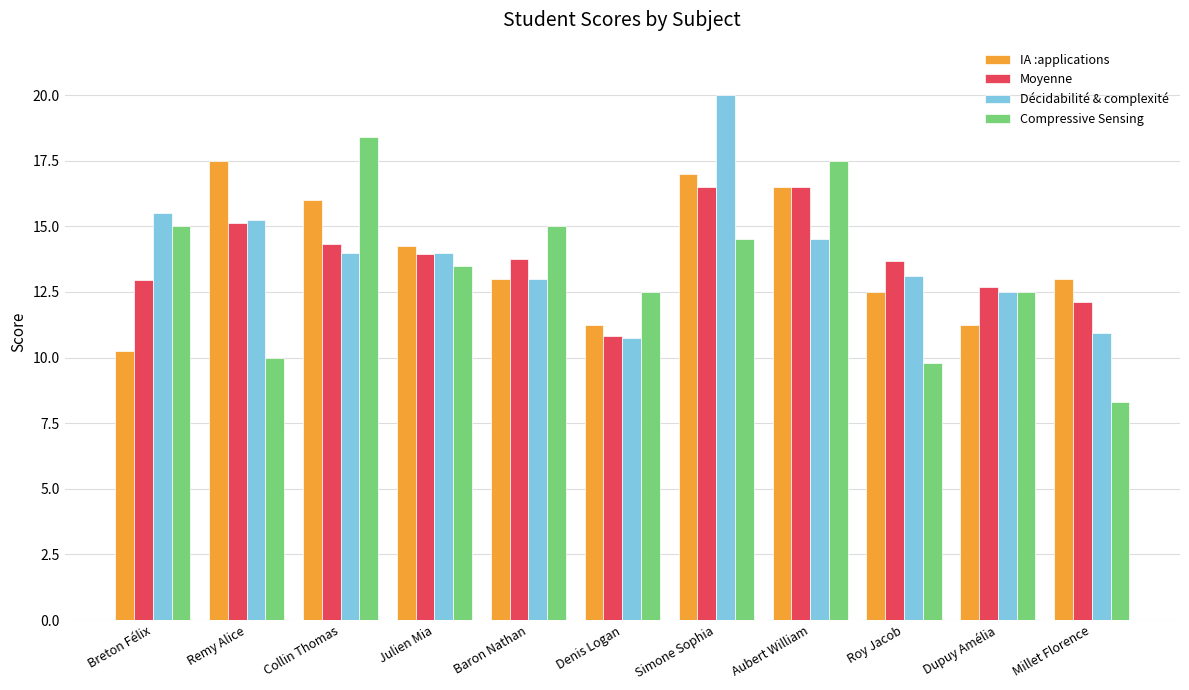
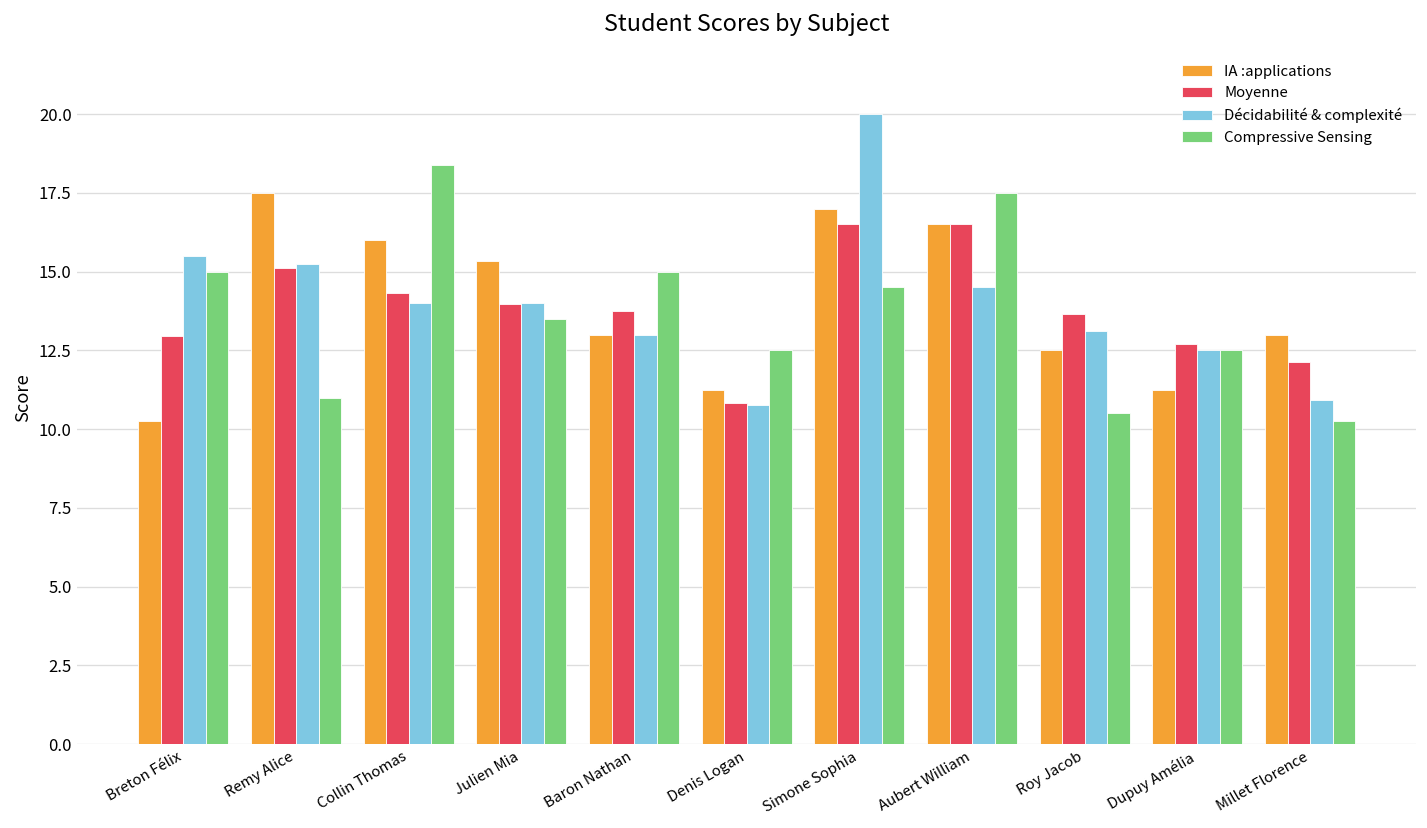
Compressive Sensing, Remy Alice: 10 -> 11
IA :applications, Julien Mia: 14.3 -> 15.3
Compressive Sensing, Roy Jacob: 9.8 -> 10.5
Compressive Sensing, Millet Florence: 8.3 -> 10.3
